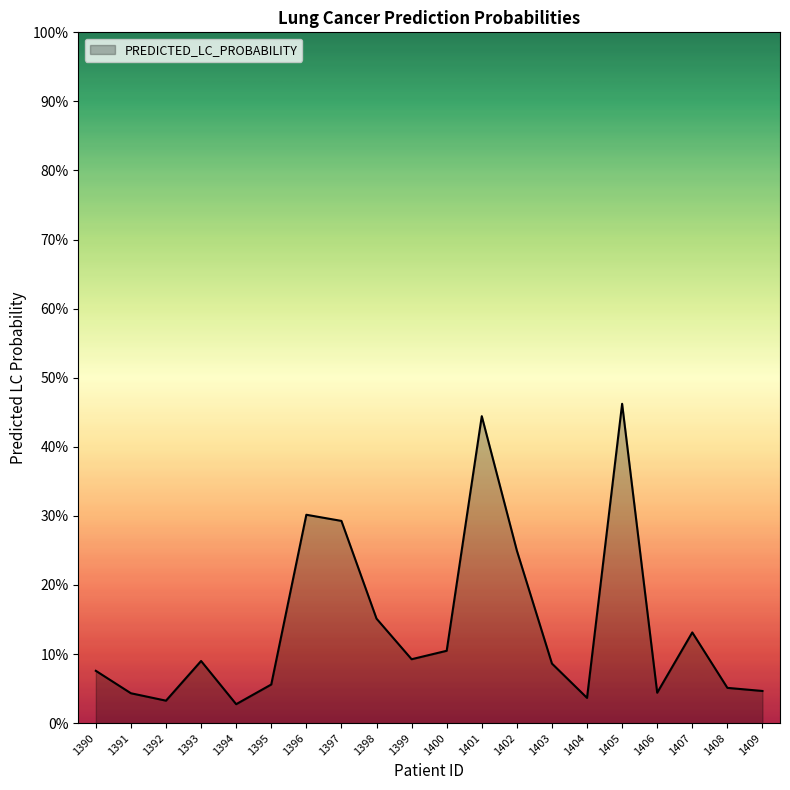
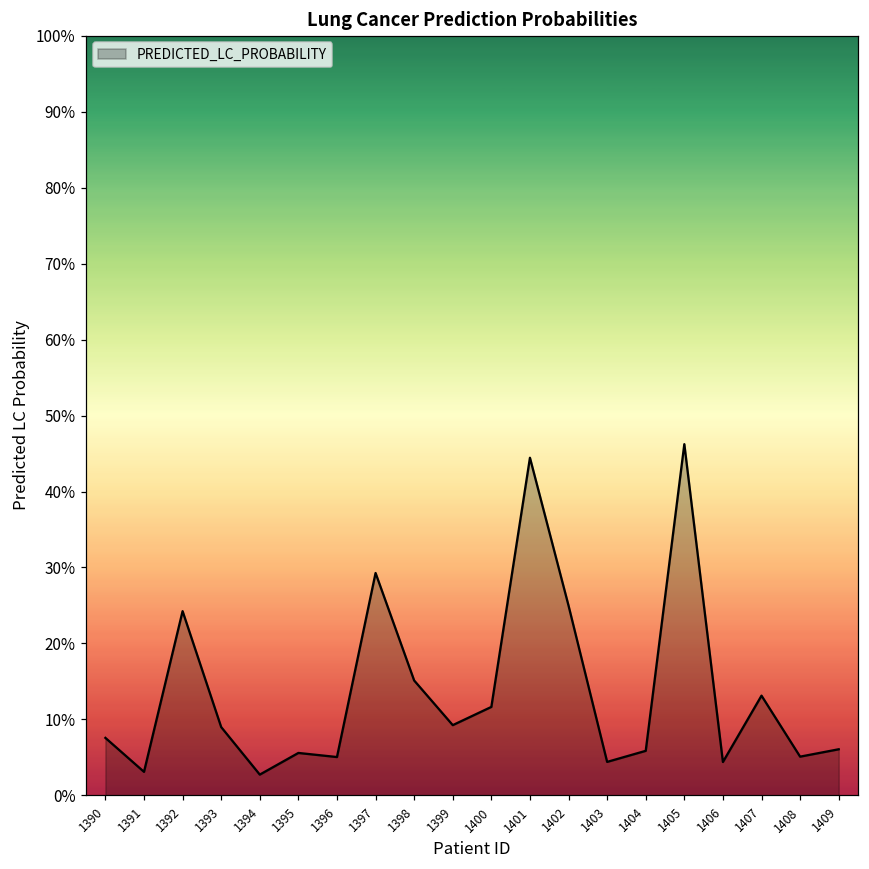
1391: 4% -> 3%
1392: 3% -> 24%
1396: 30% -> 5%
1400: 10% -> 12%
1403: 9% -> 4%
1404: 4% -> 6%
1409: 5% -> 6%
